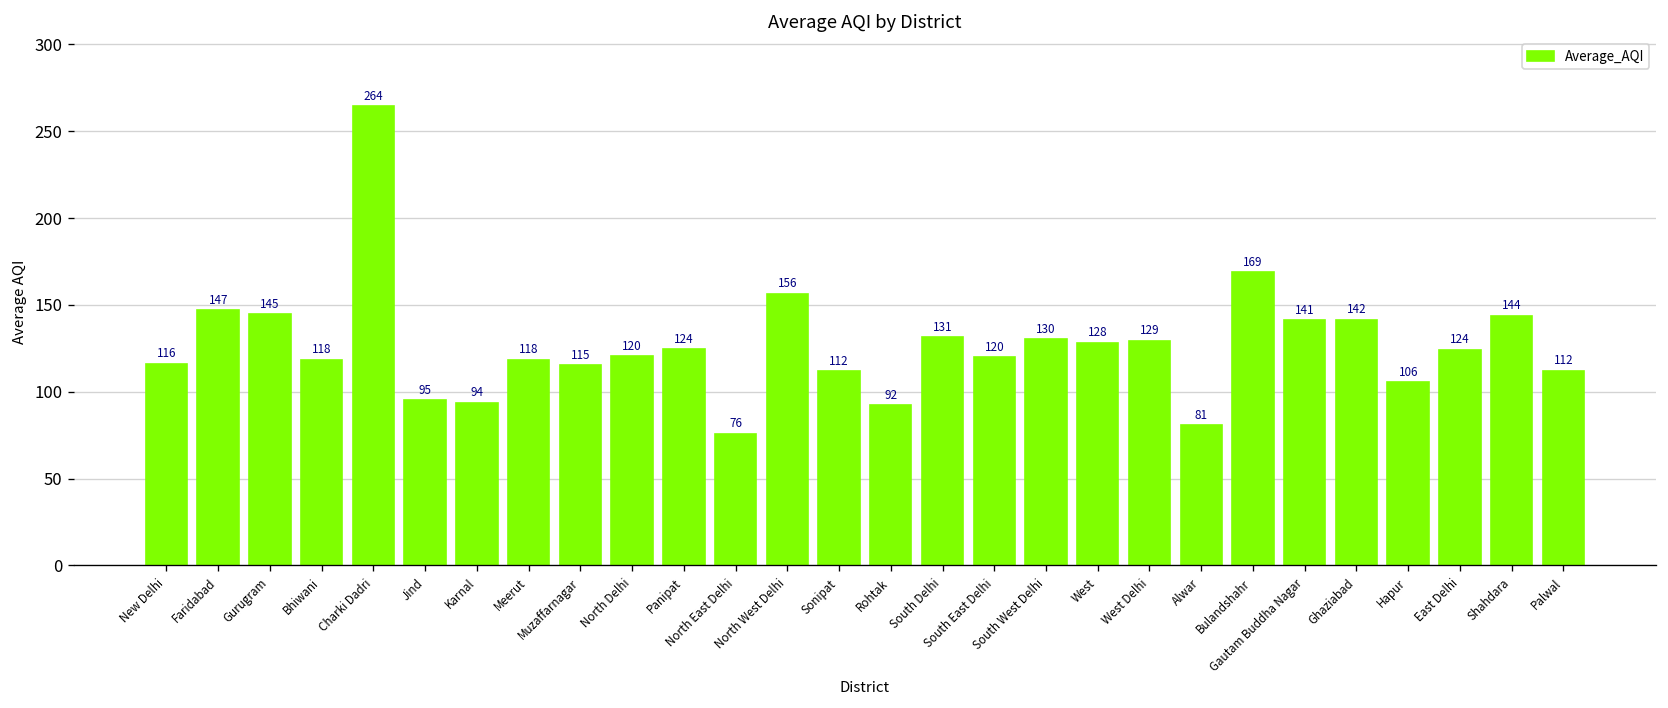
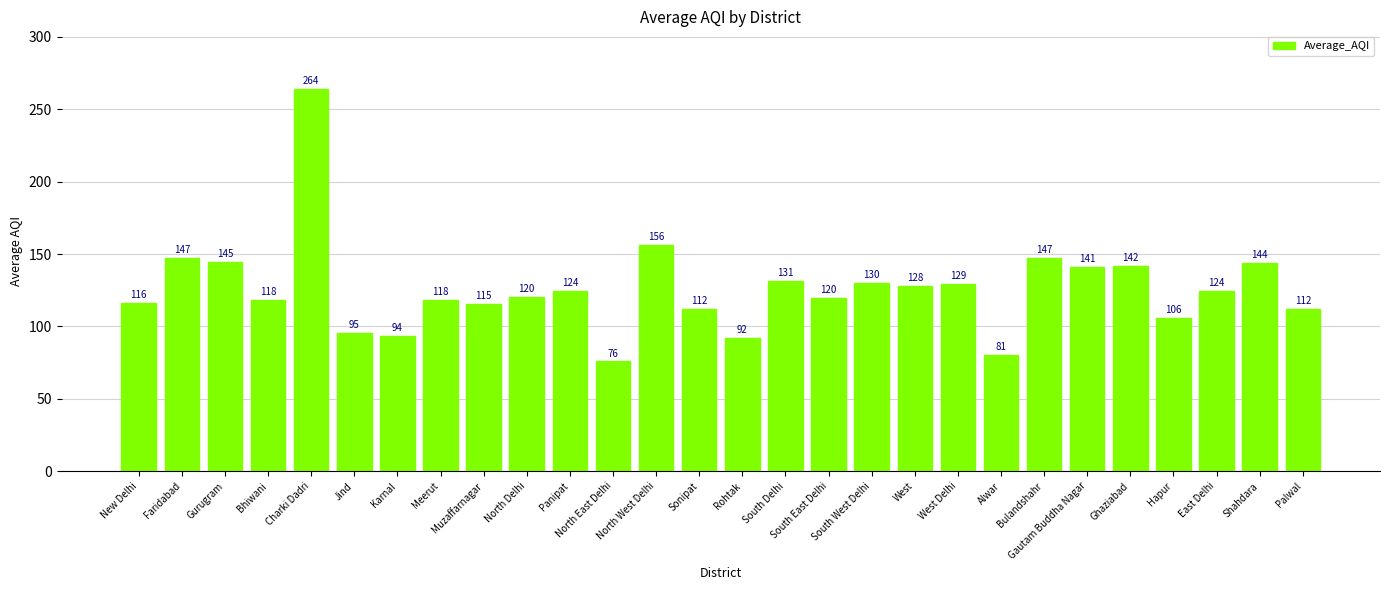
Bulandshahr: 169 -> 147
